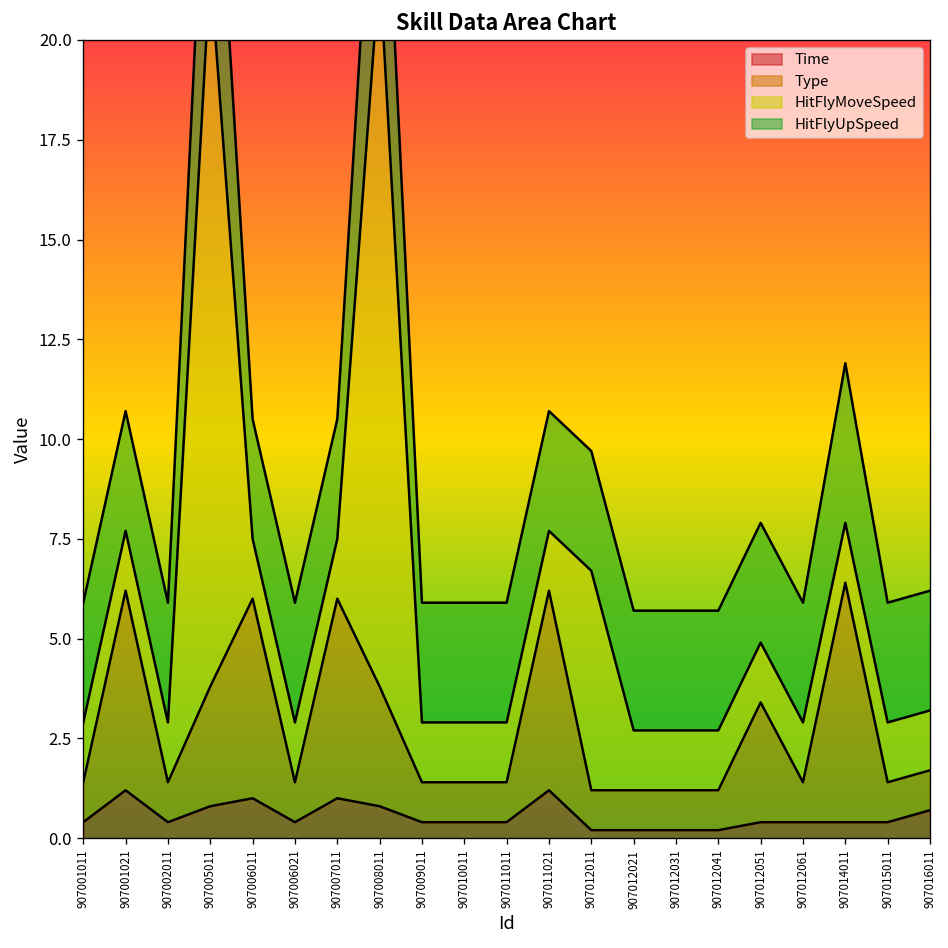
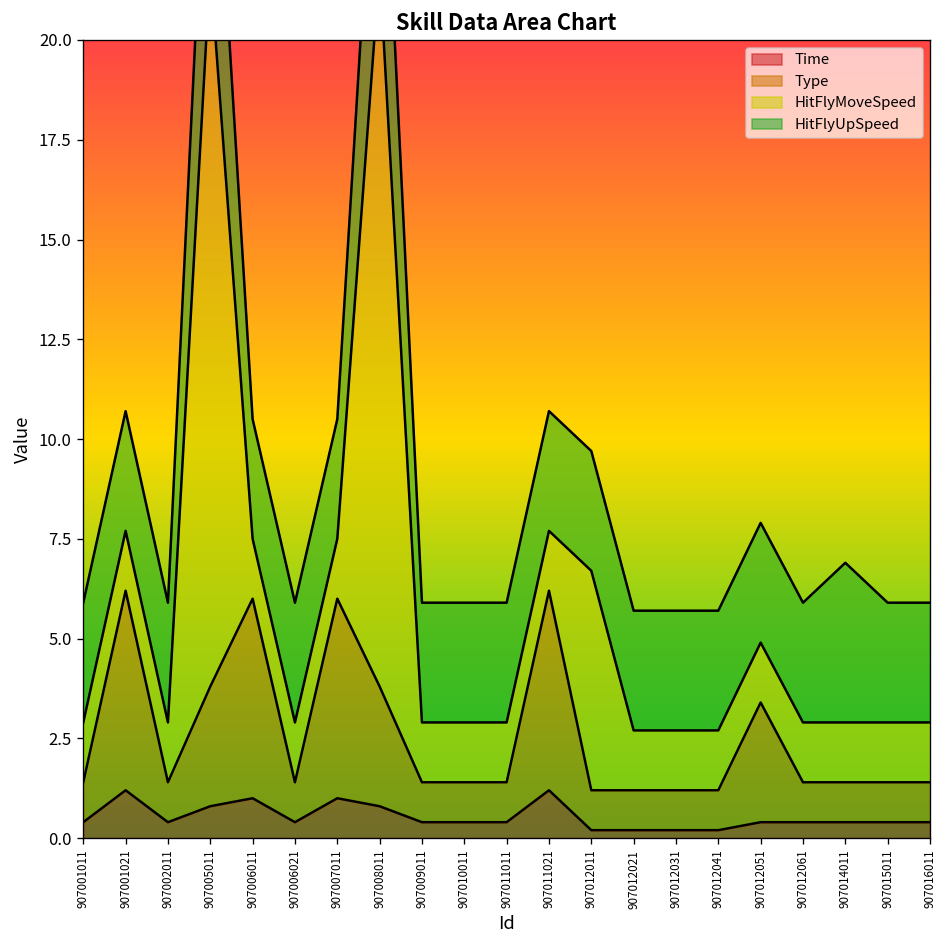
Type, 907014011: 6 -> 1
Time, 907016011: 0.7 -> 0.4
